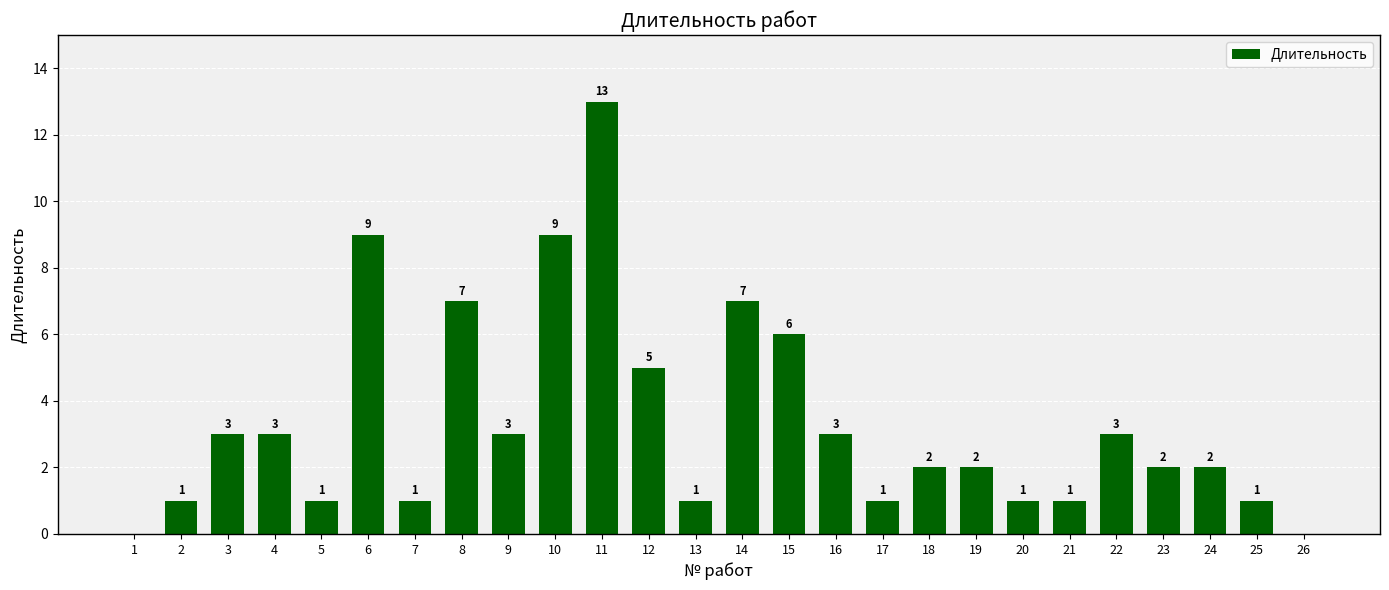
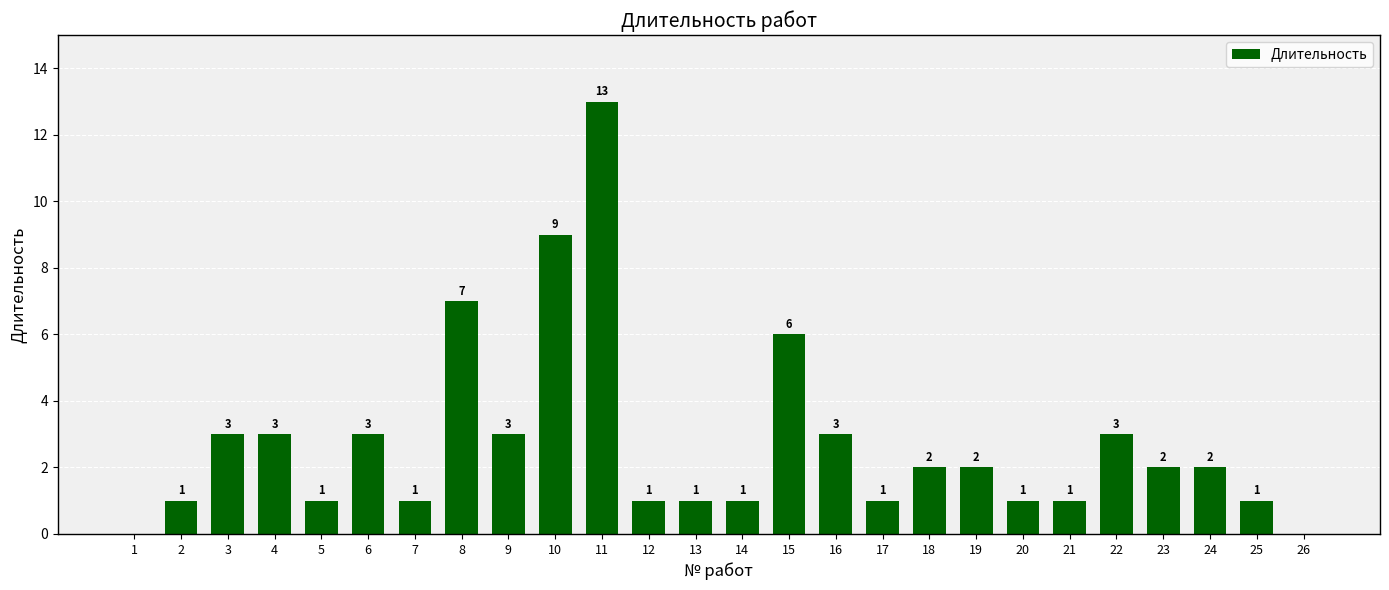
6: 9 -> 3
12: 5 -> 1
14: 7 -> 1
